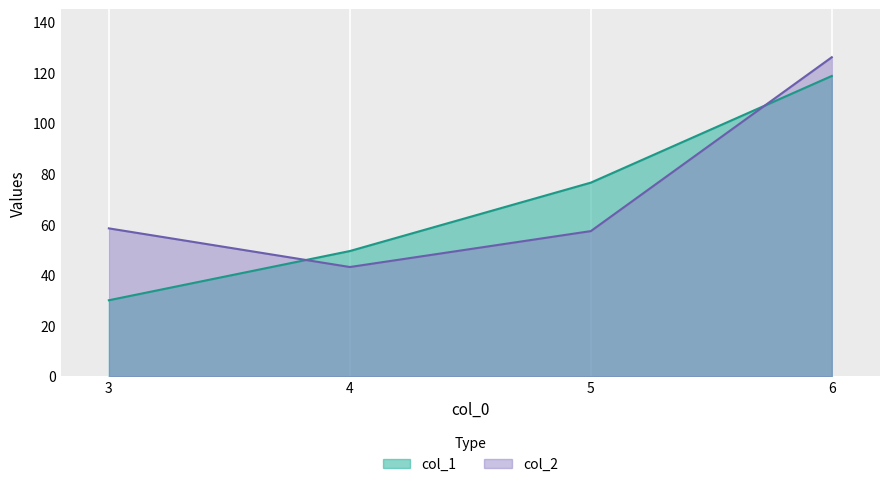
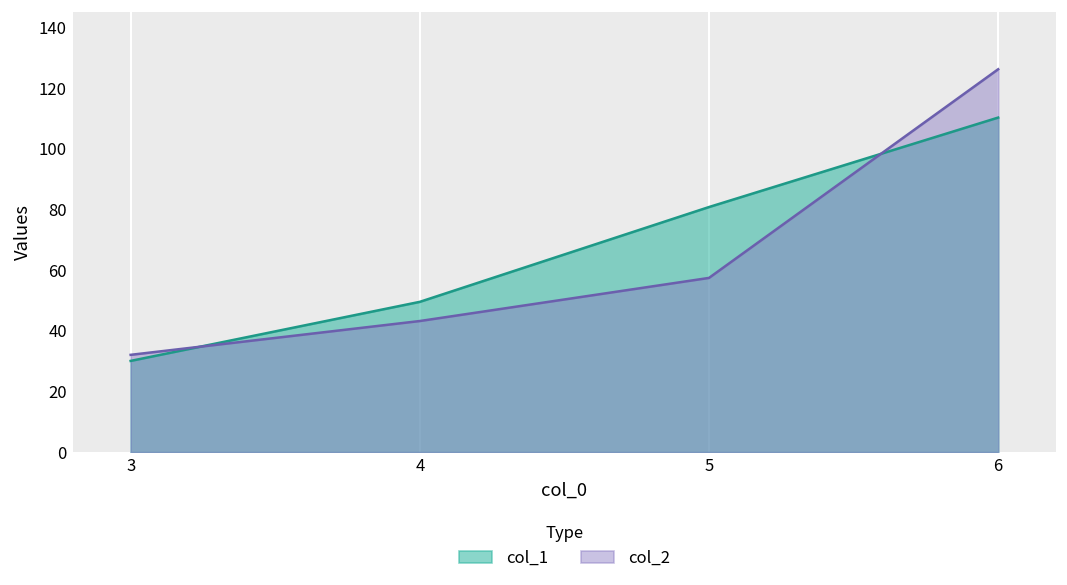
col_2, 3: 58 -> 32
col_1, 5: 77 -> 81
col_1, 6: 119 -> 110
